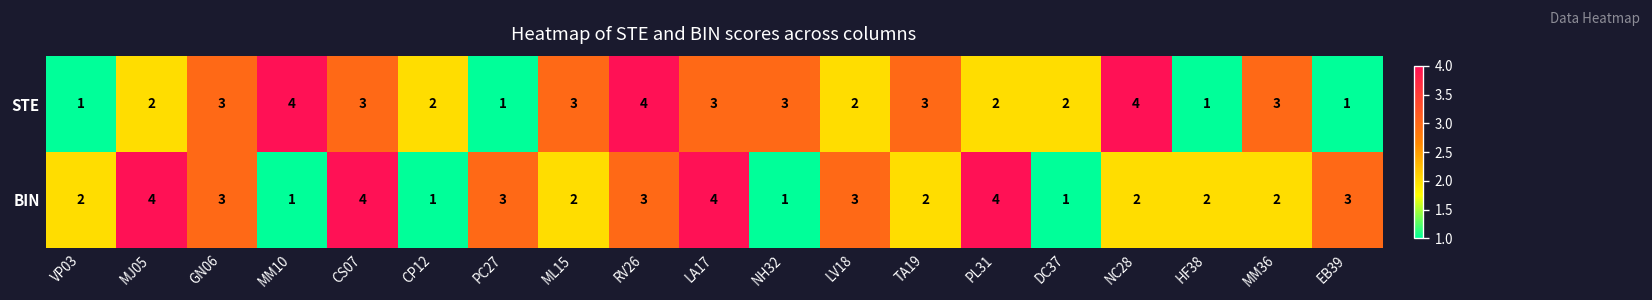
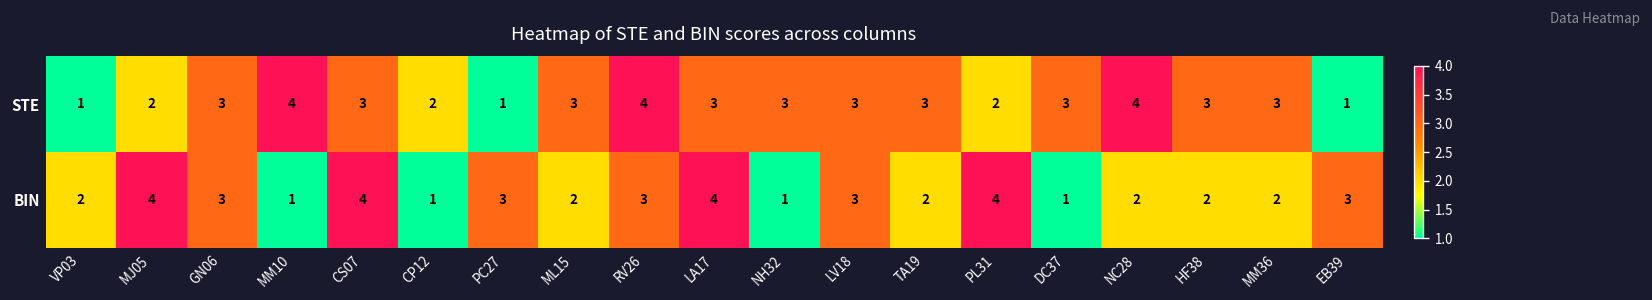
STE, LV18: 2 -> 3
STE, DC37: 2 -> 3
STE, HF38: 1 -> 3
